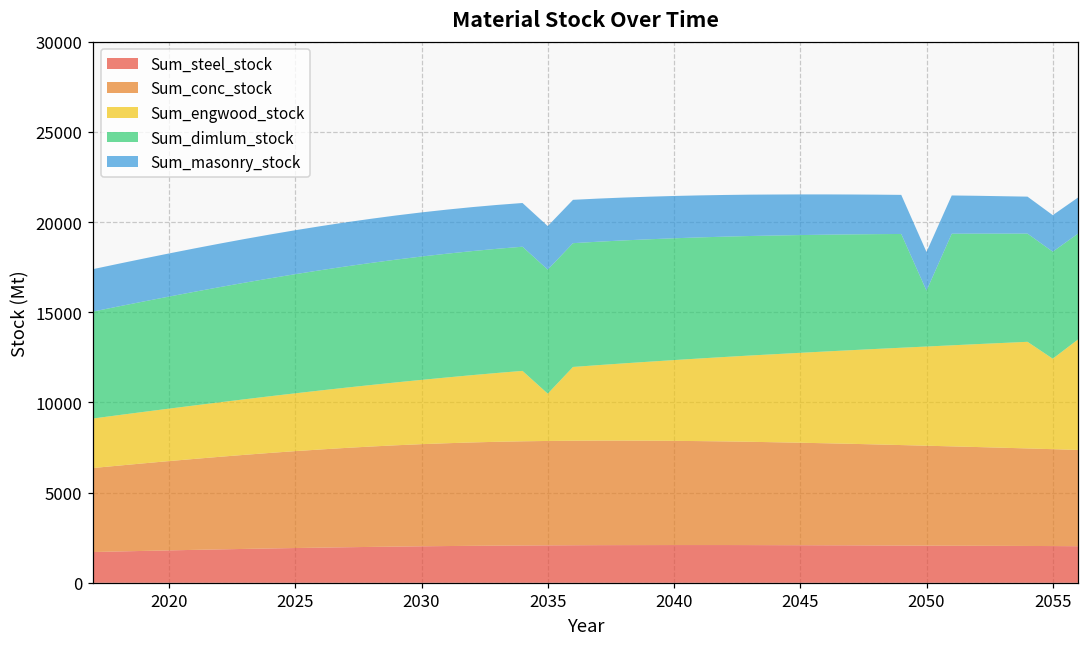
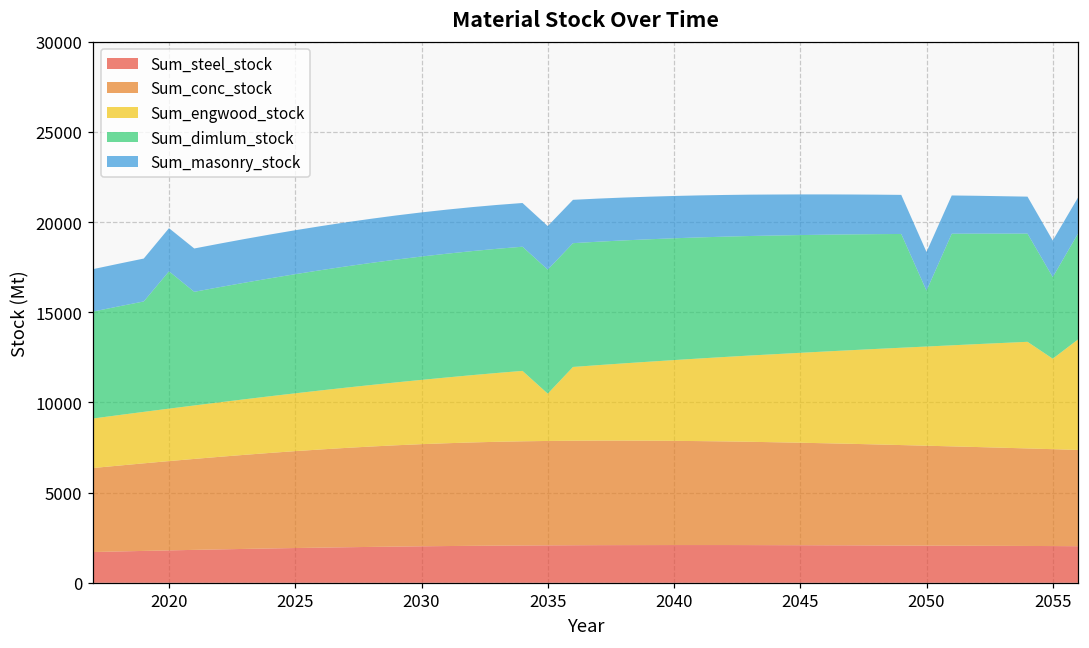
Sum_dimlum_stock, 2020: 6200 -> 7600
Sum_dimlum_stock, 2055: 5900 -> 4500
